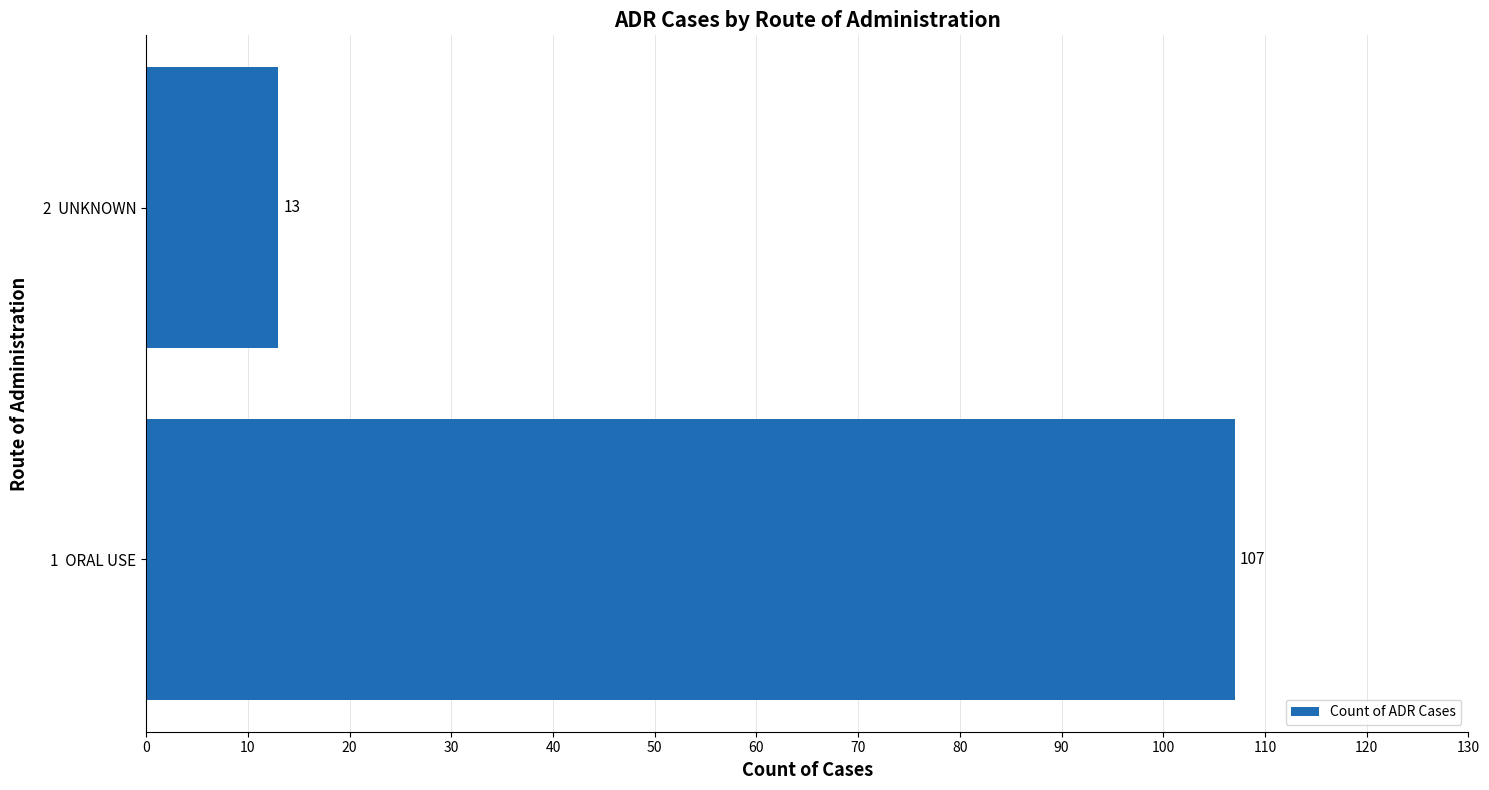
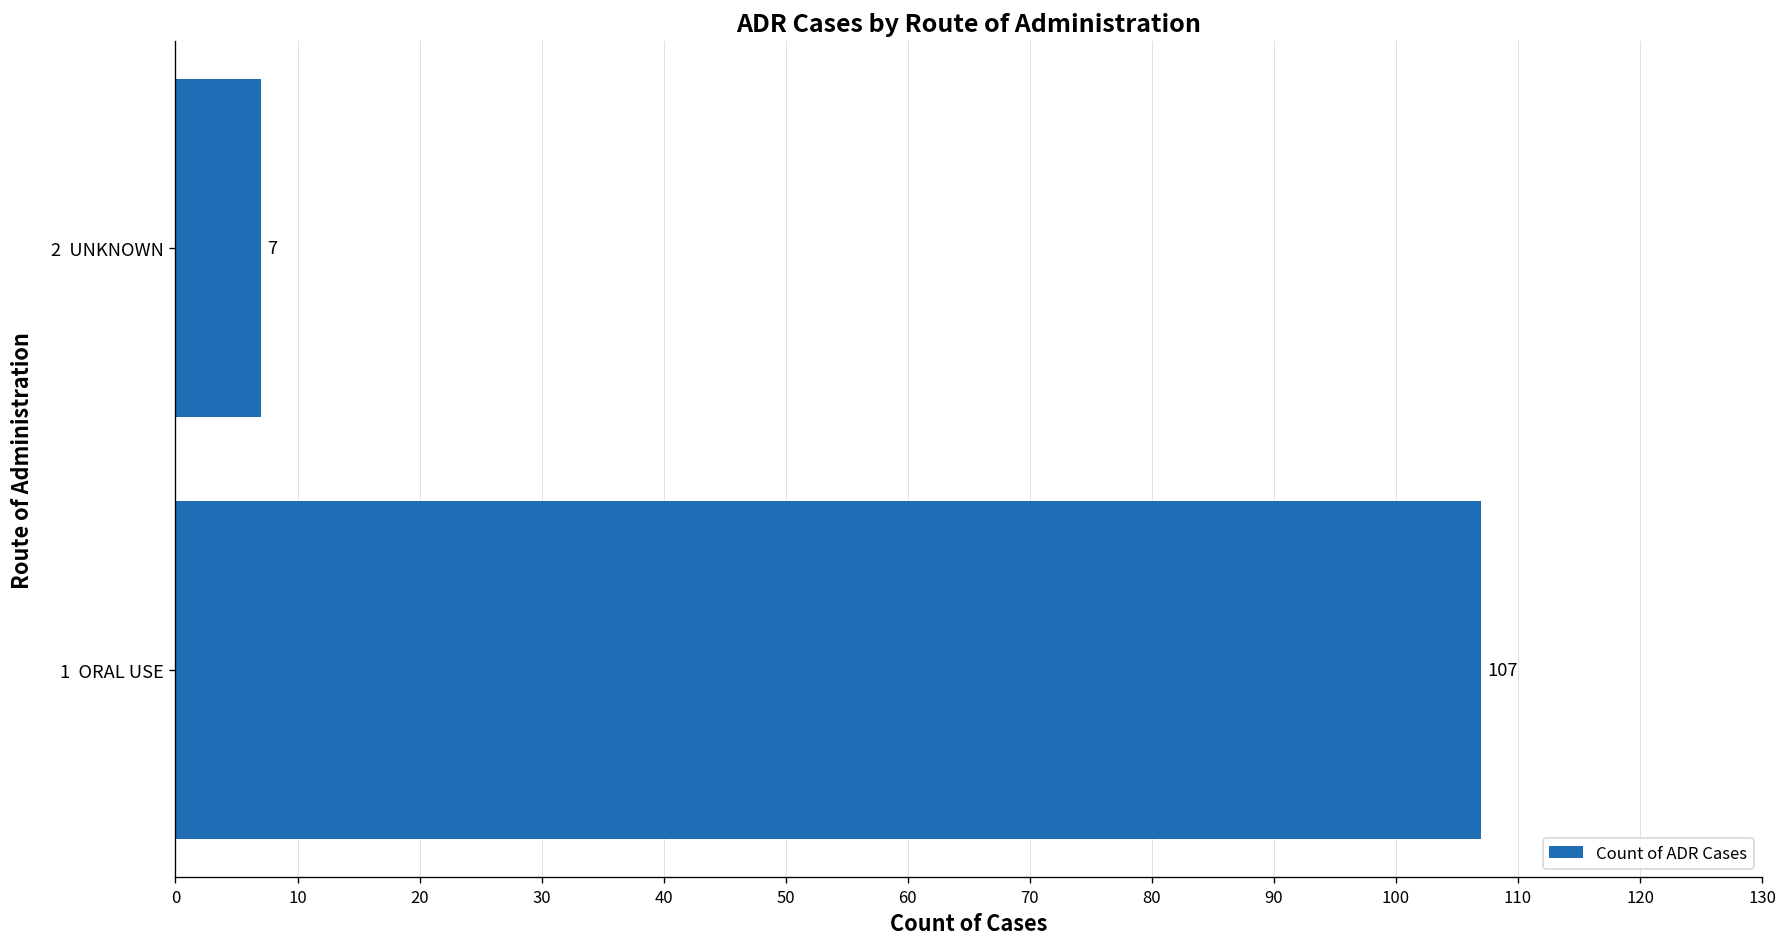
2 UNKNOWN: 13 -> 7
